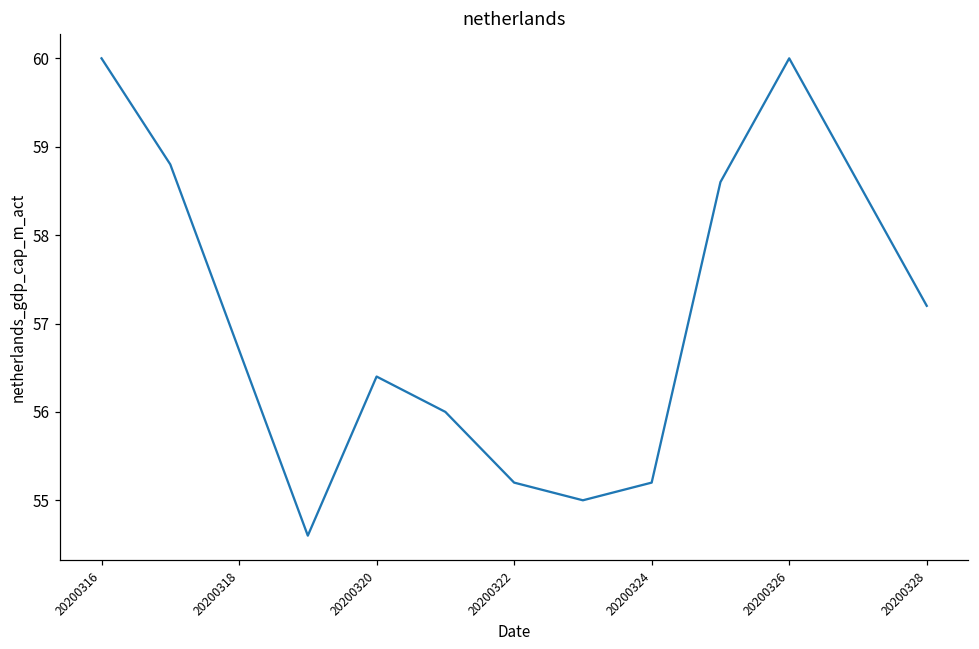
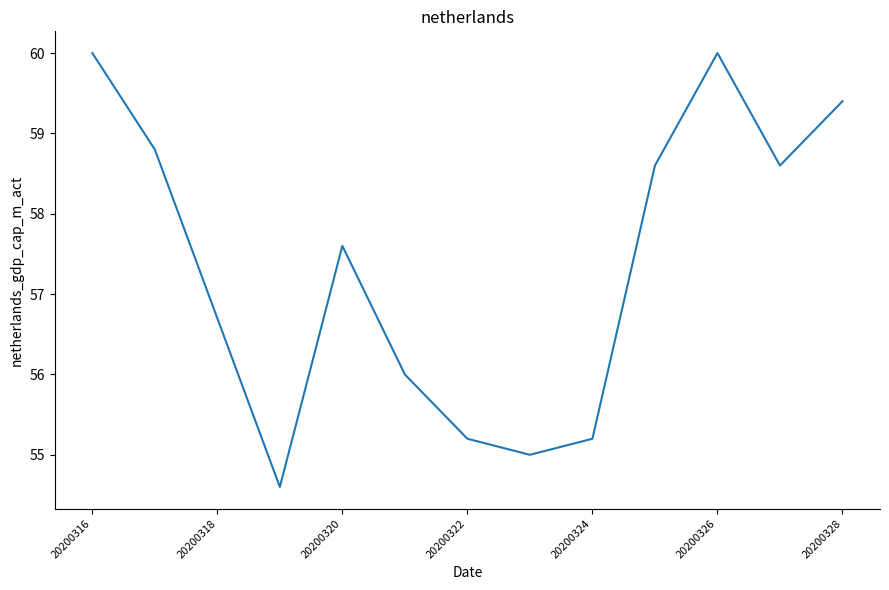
20200320: 56.4 -> 57.6
20200328: 57.2 -> 59.4
